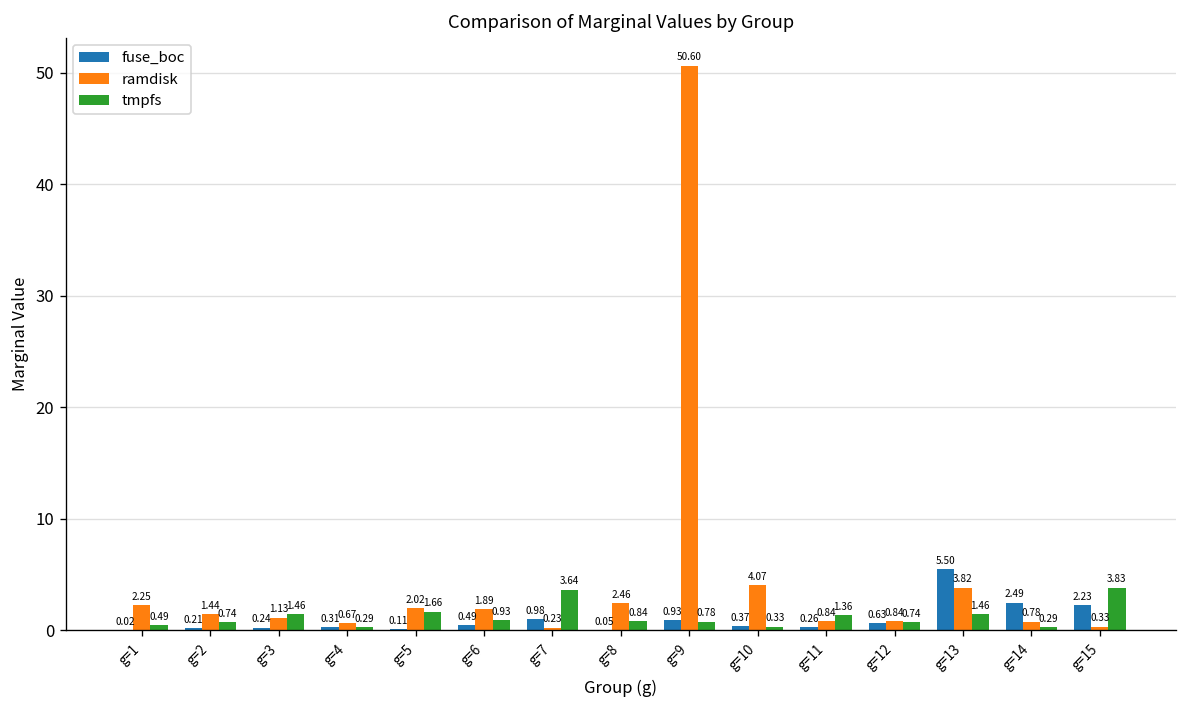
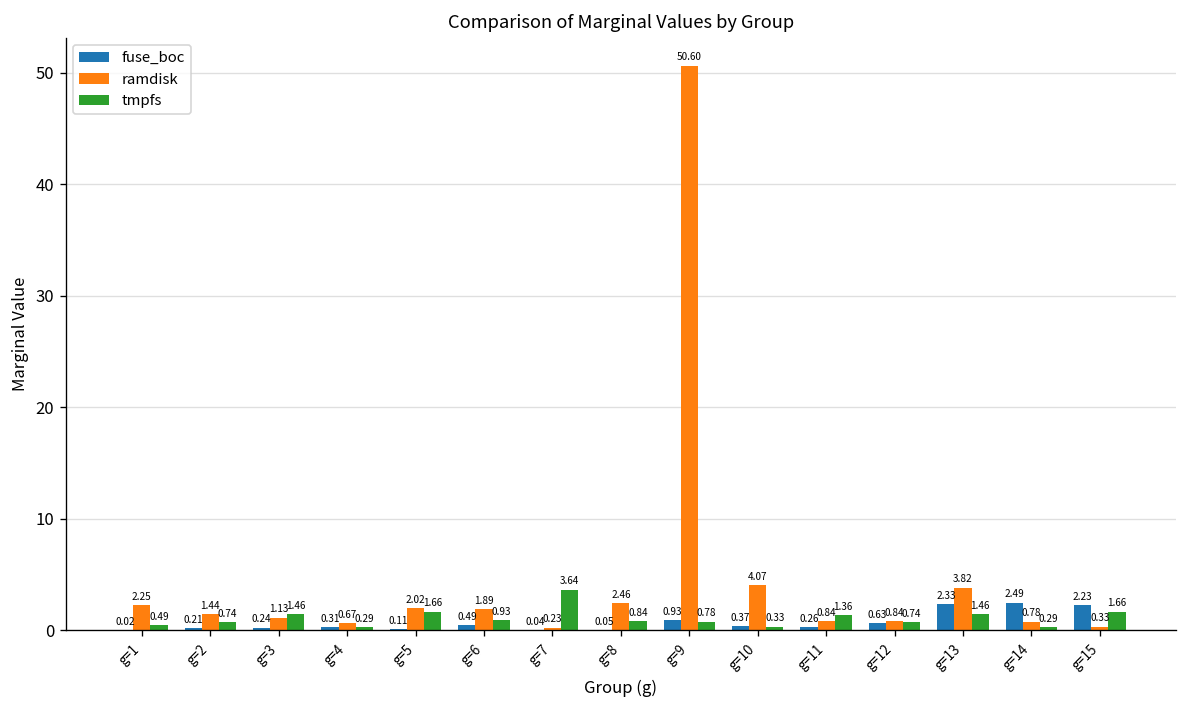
fuse_boc, g=7: 0.98 -> 0.04
fuse_boc, g=13: 5.50 -> 2.33
tmpfs, g=15: 3.83 -> 1.66
